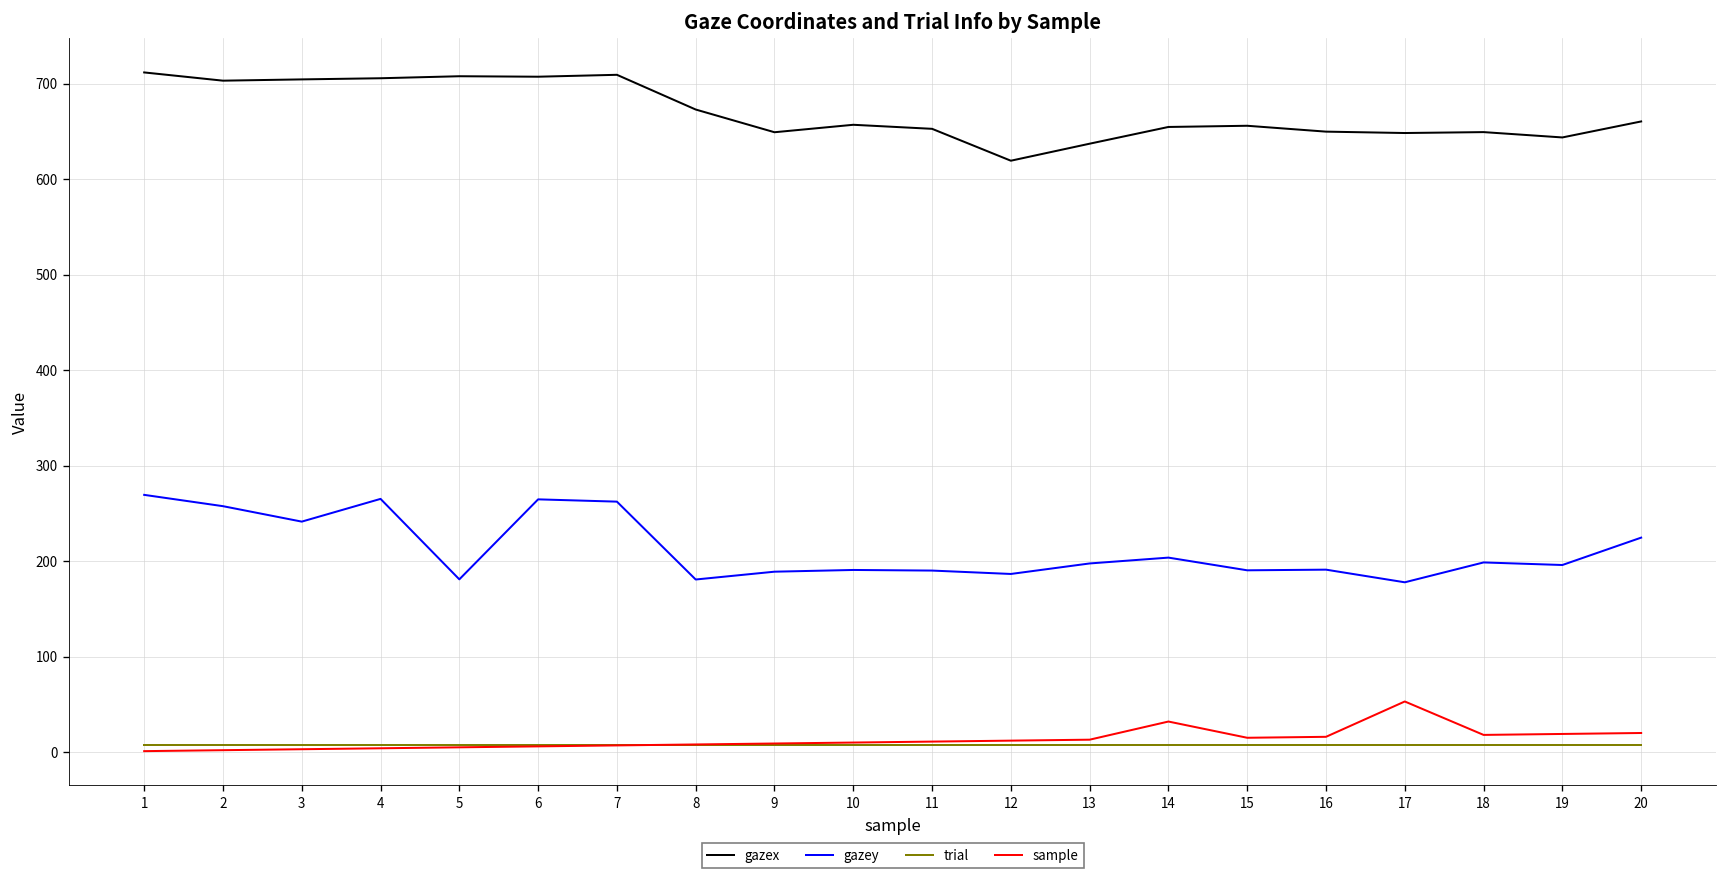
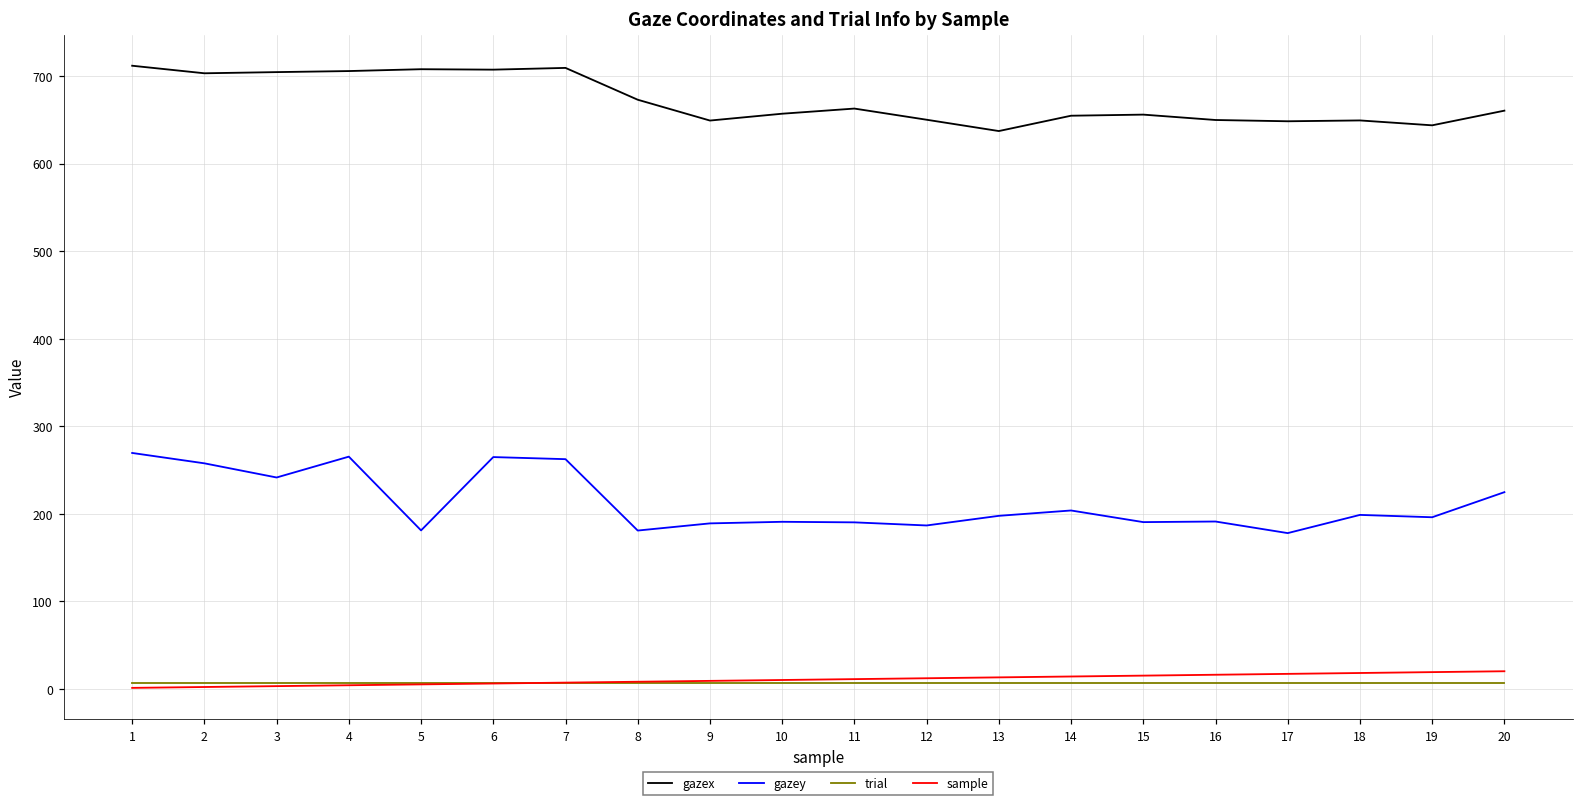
gazex, 11: 650 -> 660
gazex, 12: 620 -> 650
sample, 14: 30 -> 10
sample, 17: 50 -> 20
